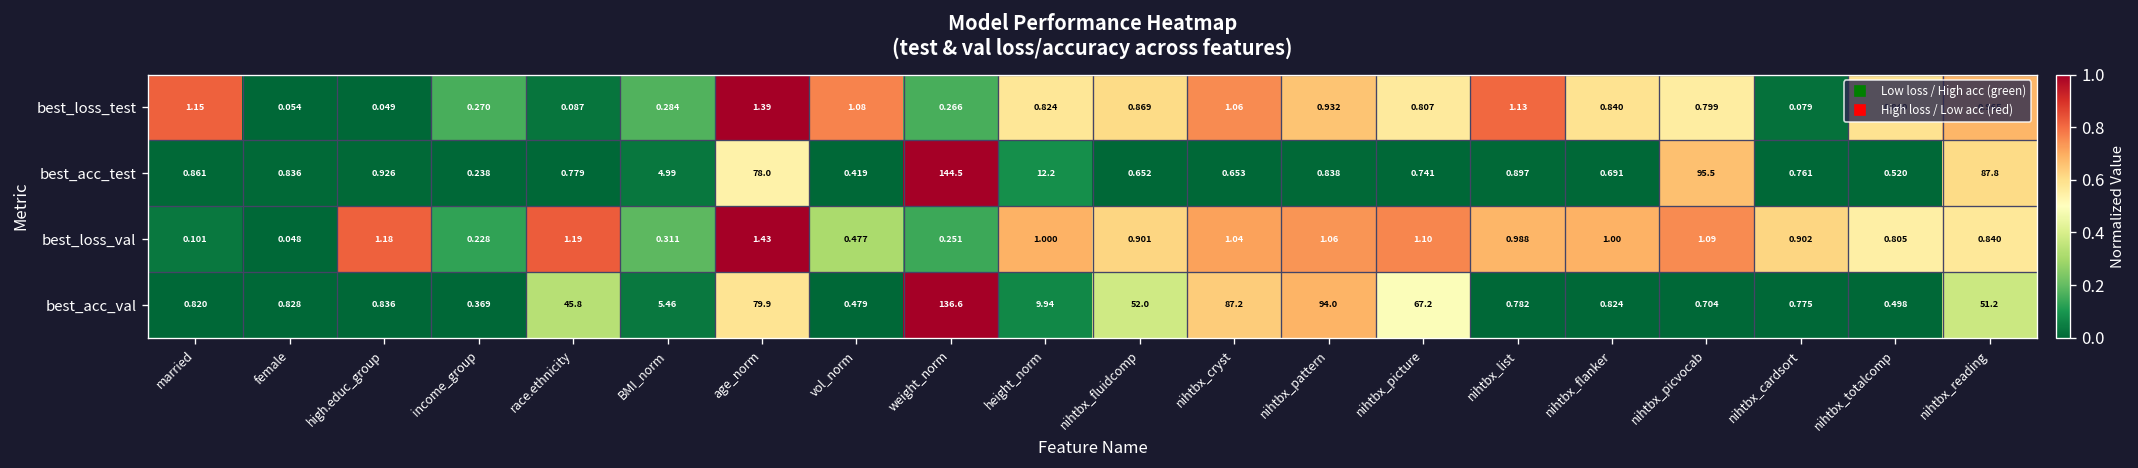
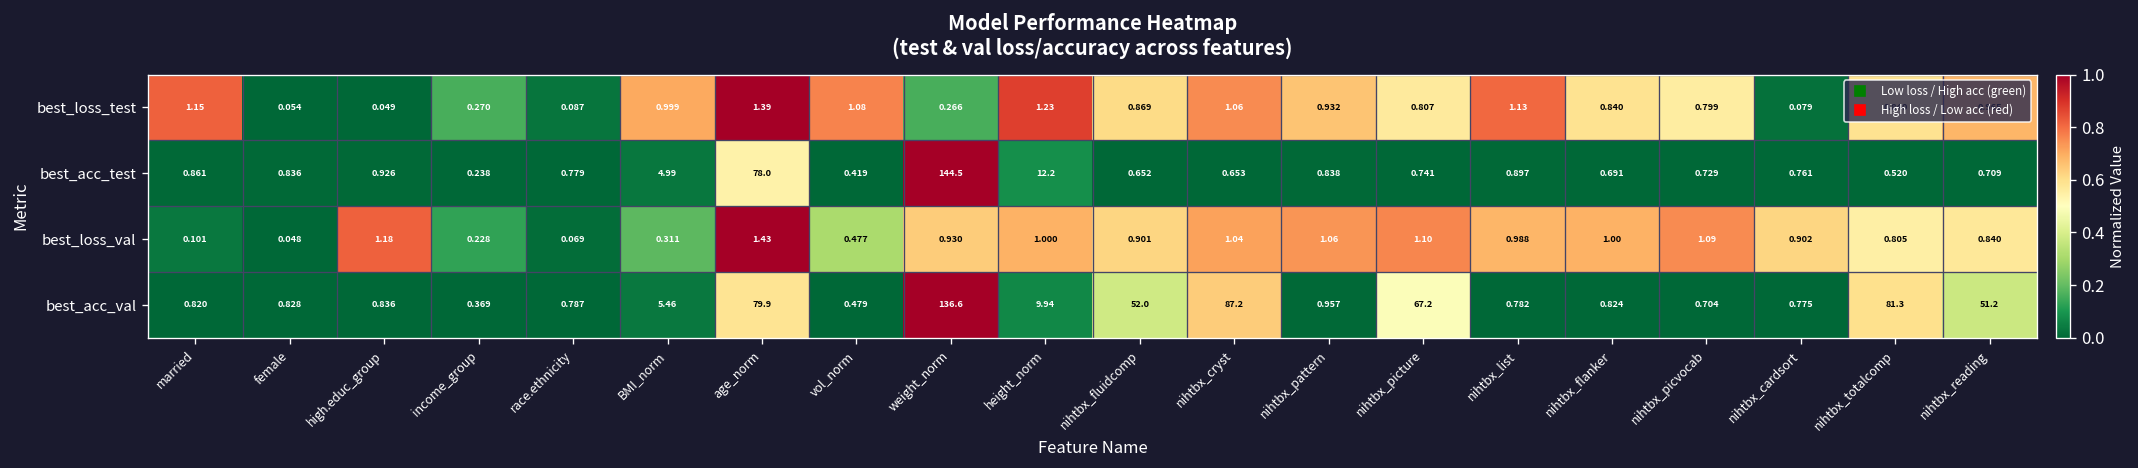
best_loss_test, BMI_norm: 0.284 -> 0.999
best_loss_test, height_norm: 0.824 -> 1.23
best_acc_test, nihtbx_picvocab: 95.5 -> 0.729
best_acc_test, nihtbx_reading: 87.8 -> 0.709
best_loss_val, race.ethnicity: 1.19 -> 0.069
best_loss_val, weight_norm: 0.251 -> 0.930
best_acc_val, race.ethnicity: 45.8 -> 0.787
best_acc_val, nihtbx_pattern: 94.0 -> 0.957
best_acc_val, nihtbx_totalcomp: 0.498 -> 81.3
